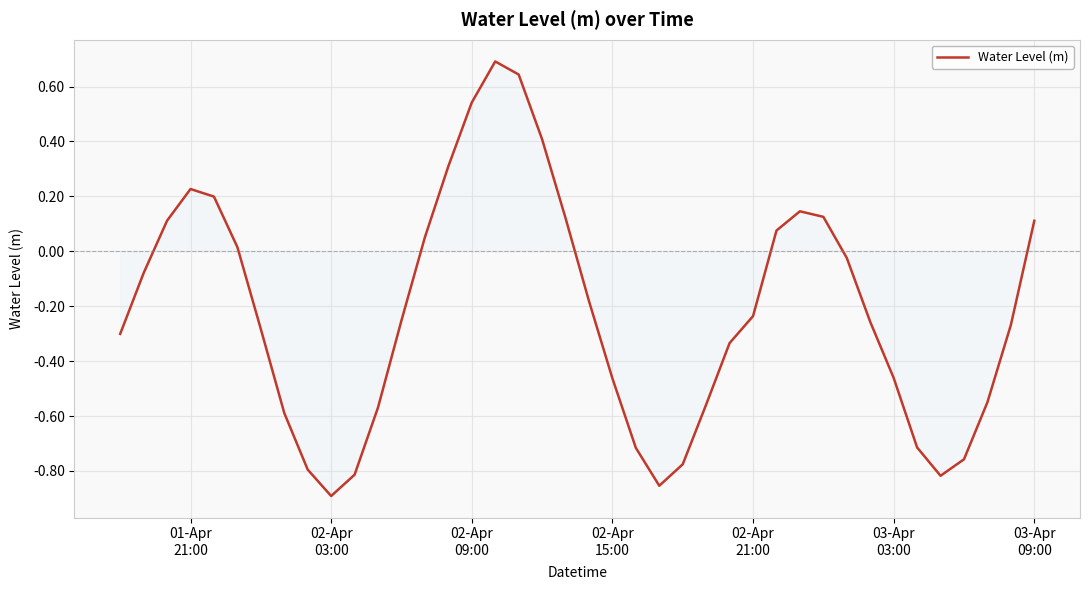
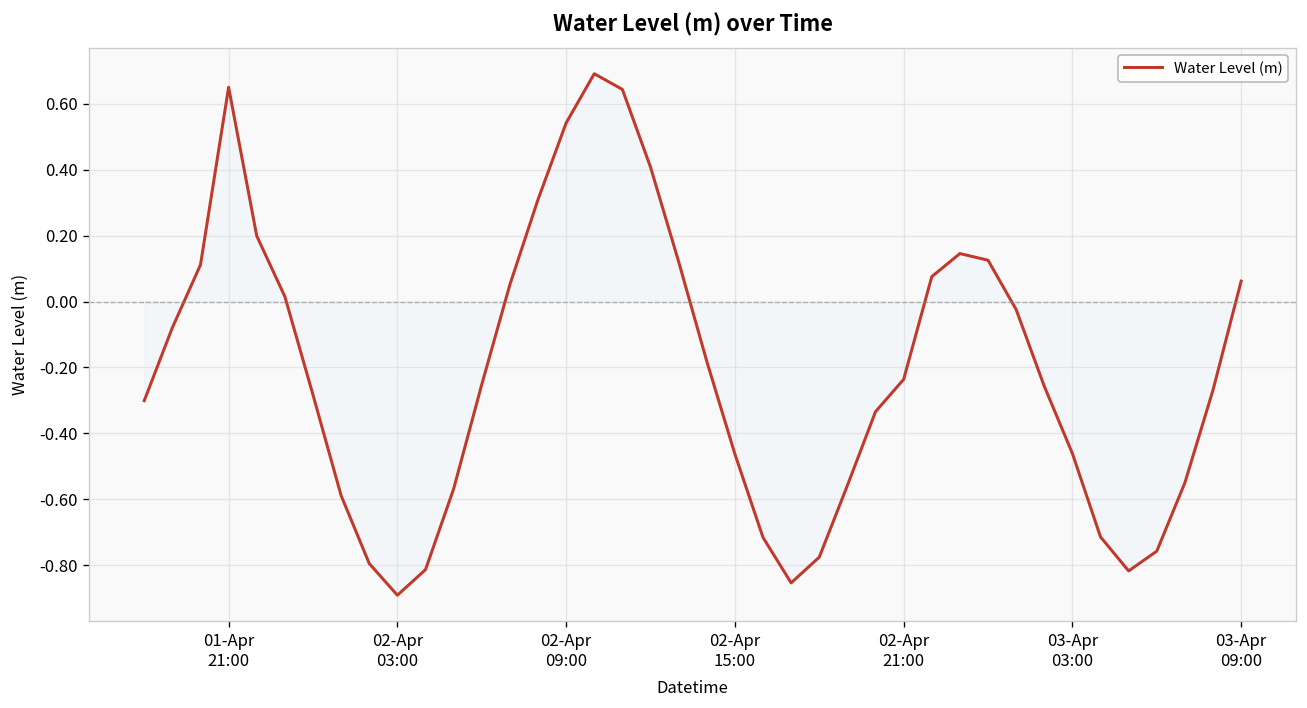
Water Level (m), 01-Apr 21:00: 0.23 -> 0.65
Water Level (m), 03-Apr 09:00: 0.11 -> 0.06
